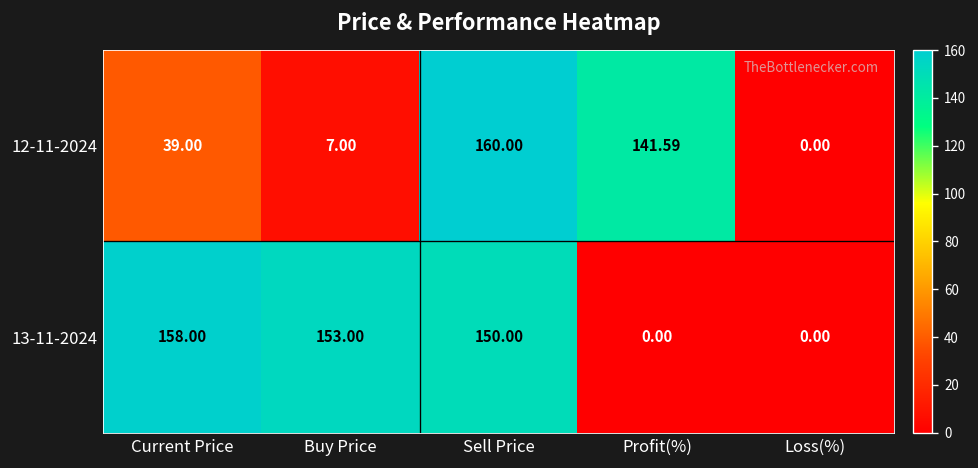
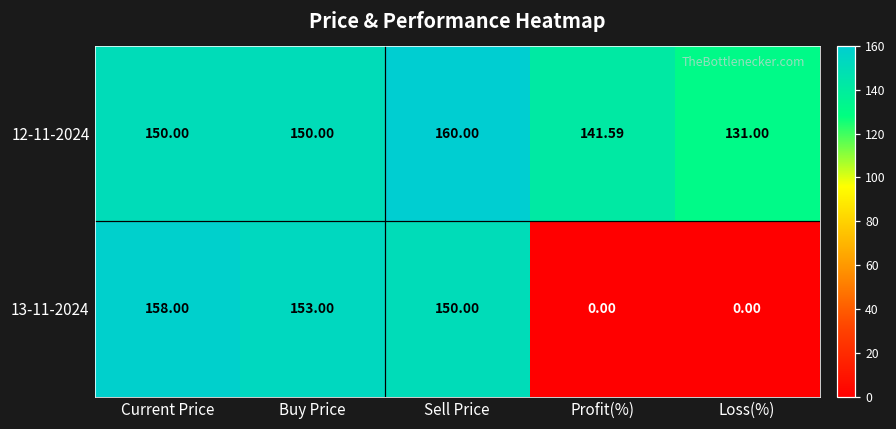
12-11-2024, Current Price: 39.00 -> 150.00
12-11-2024, Buy Price: 7.00 -> 150.00
12-11-2024, Loss(%): 0.00 -> 131.00
